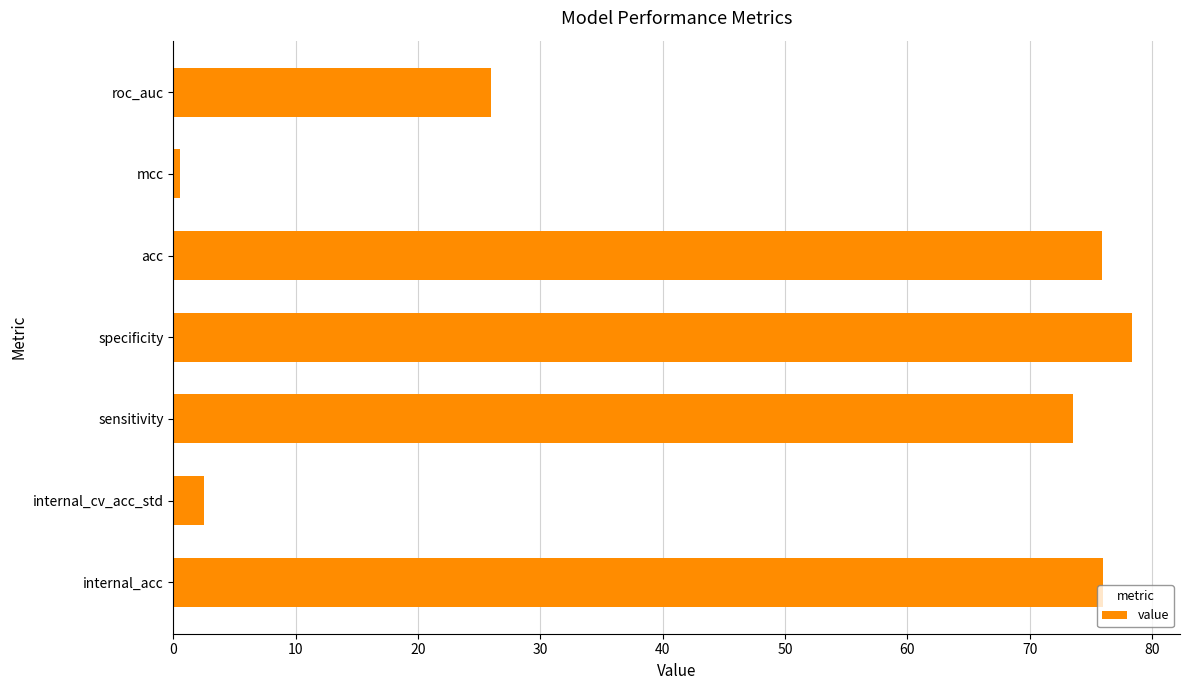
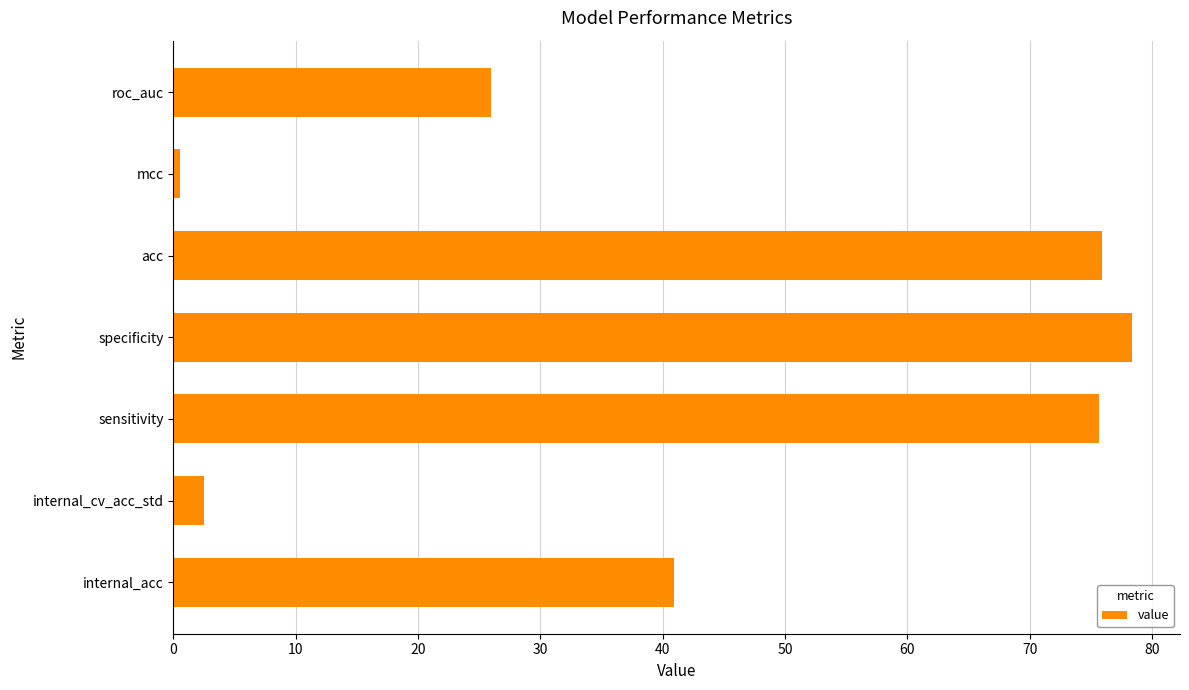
sensitivity: 73.5 -> 75.6
internal_acc: 76.0 -> 41.0
